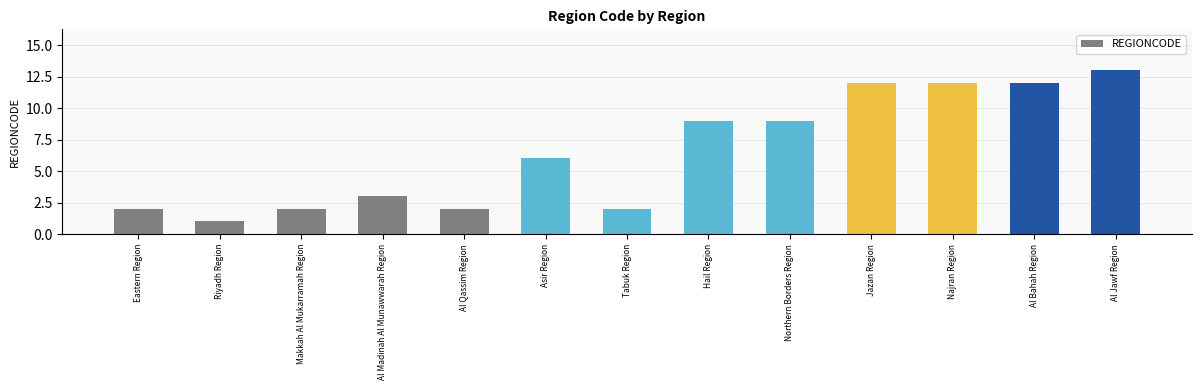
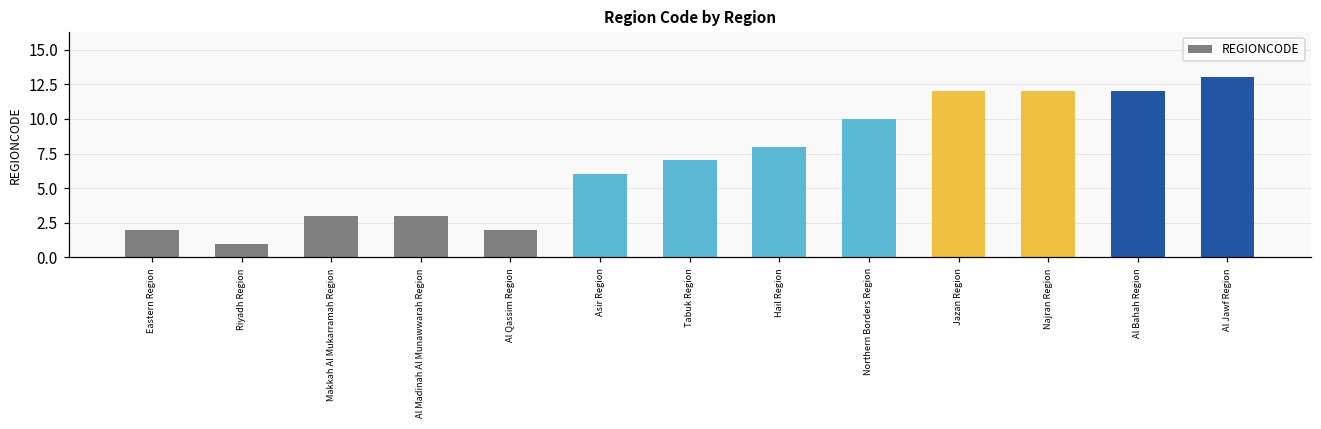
Makkah Al Mukarramah Region: 2 -> 3
Tabuk Region: 2 -> 7
Hail Region: 9 -> 8
Northern Borders Region: 9 -> 10
